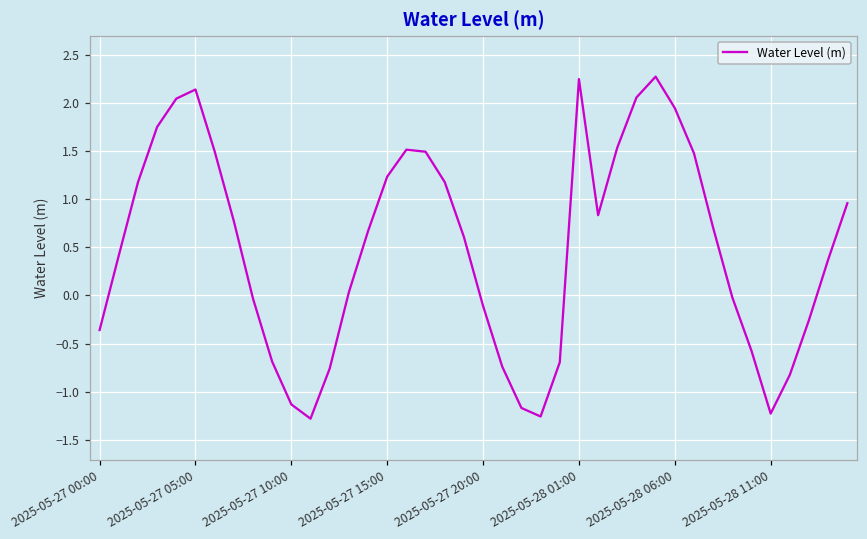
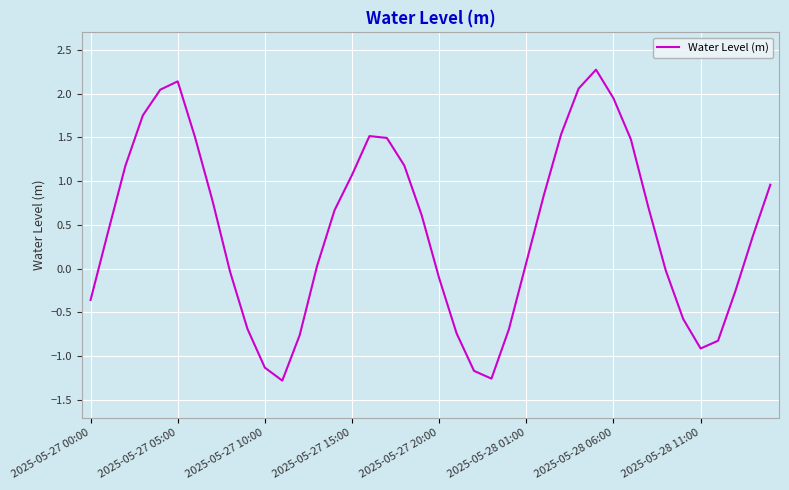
2025-05-27 15:00: 1.2 -> 1.1
2025-05-28 01:00: 2.2 -> 0.1
2025-05-28 11:00: -1.2 -> -0.9
